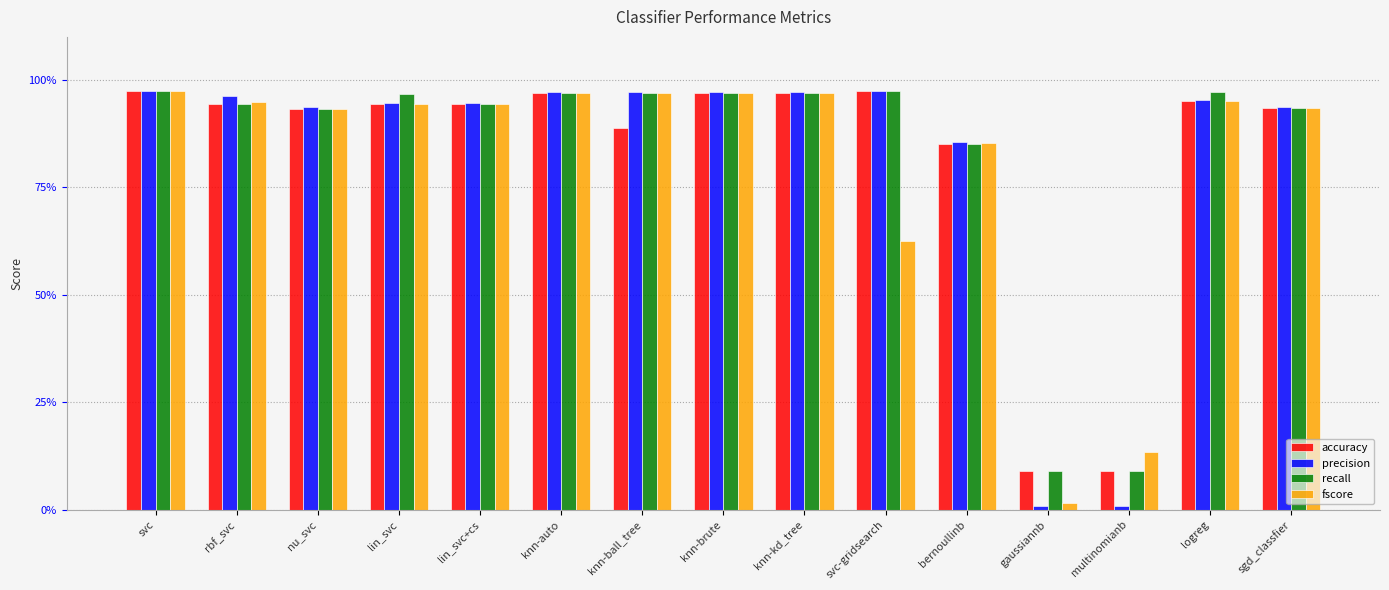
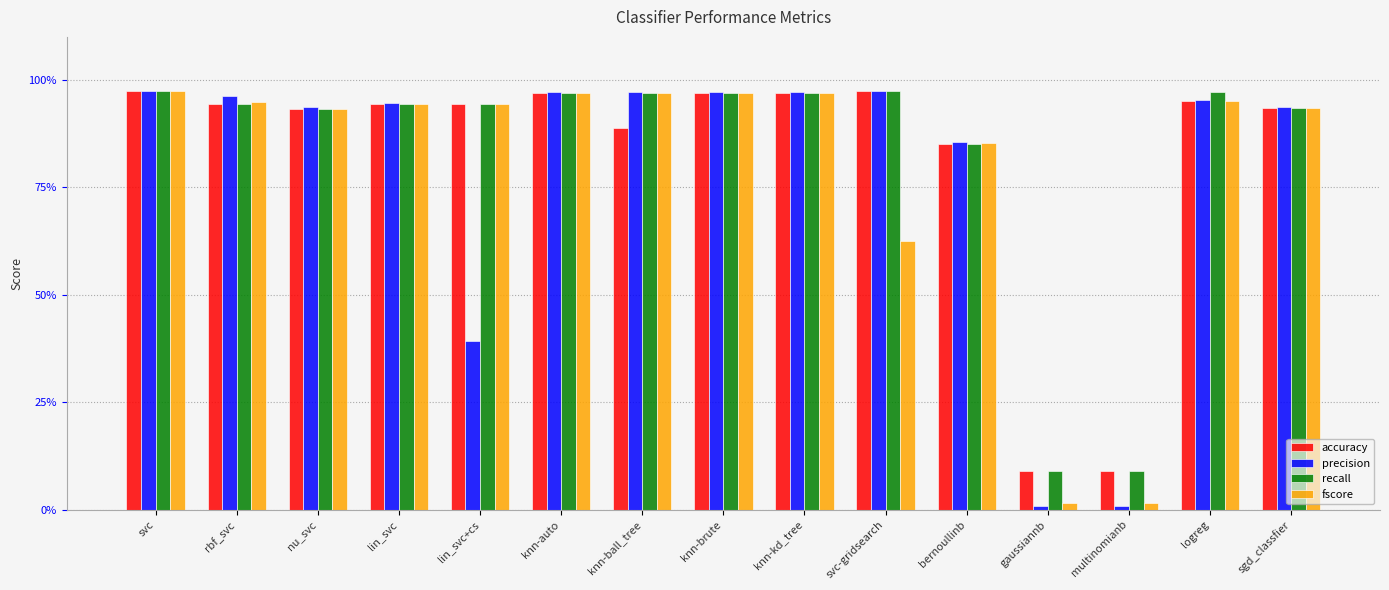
recall, lin_svc: 97% -> 94%
precision, lin_svc+cs: 95% -> 39%
fscore, multinomianb: 13% -> 2%
